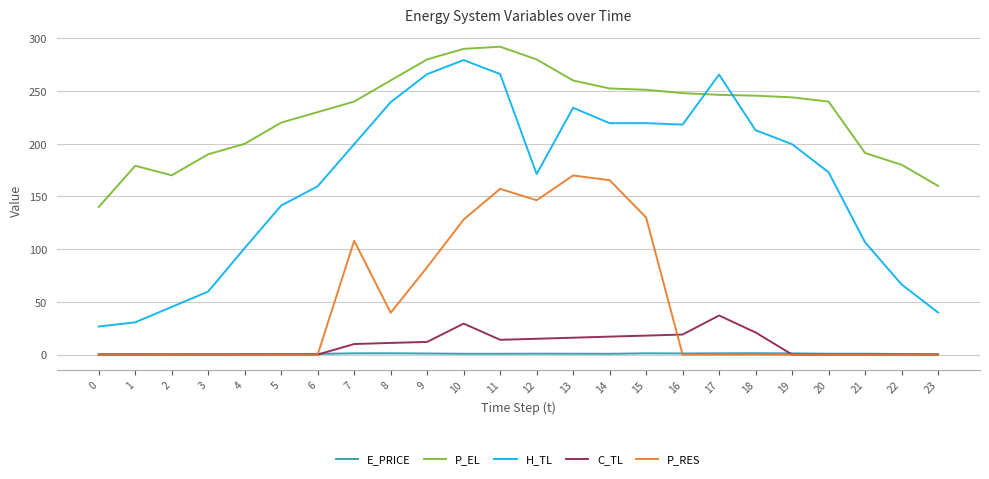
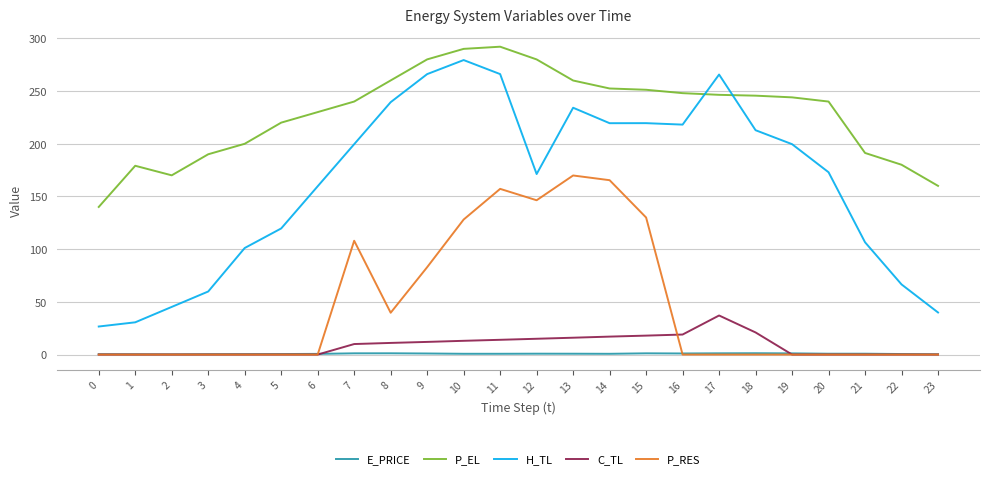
H_TL, 5: 141 -> 120
C_TL, 10: 29 -> 13
